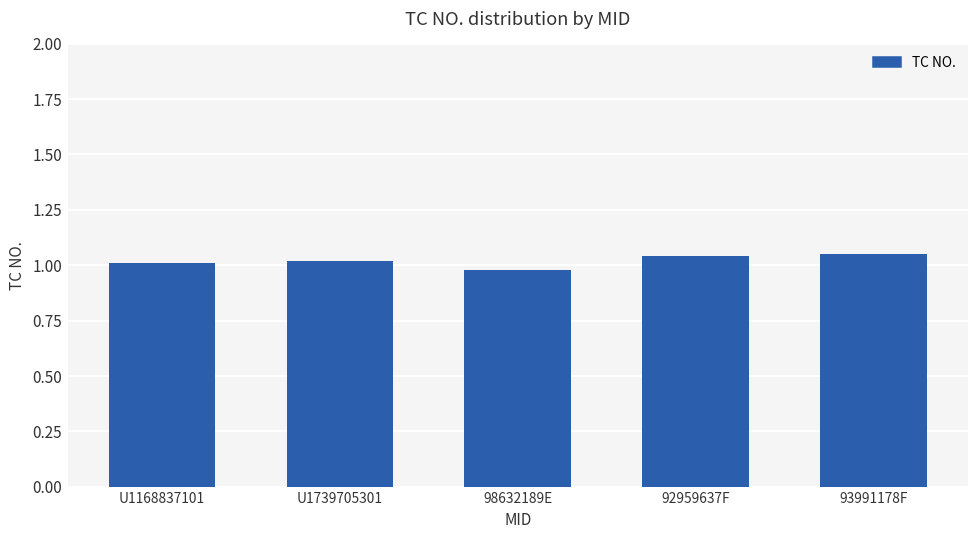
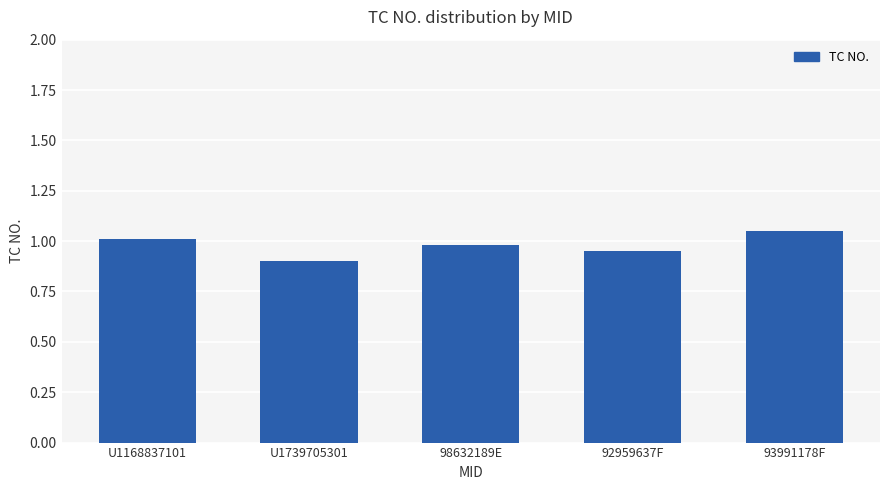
U1739705301: 1.02 -> 0.90
92959637F: 1.04 -> 0.95
